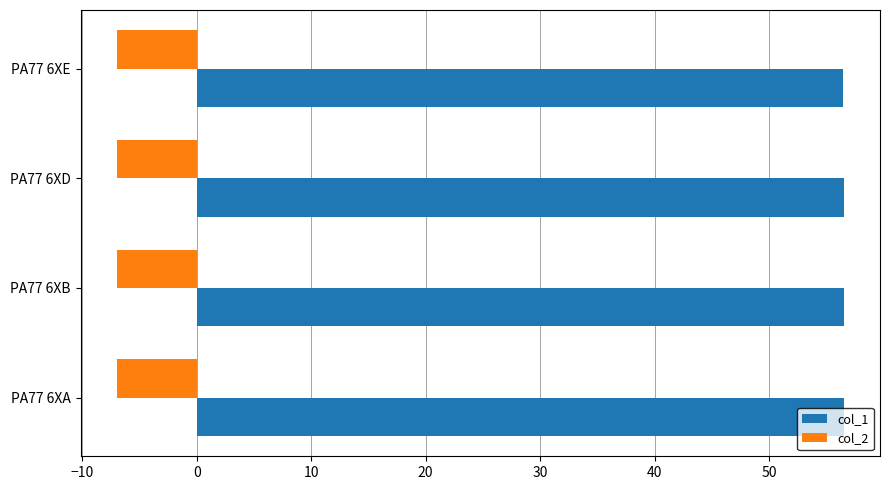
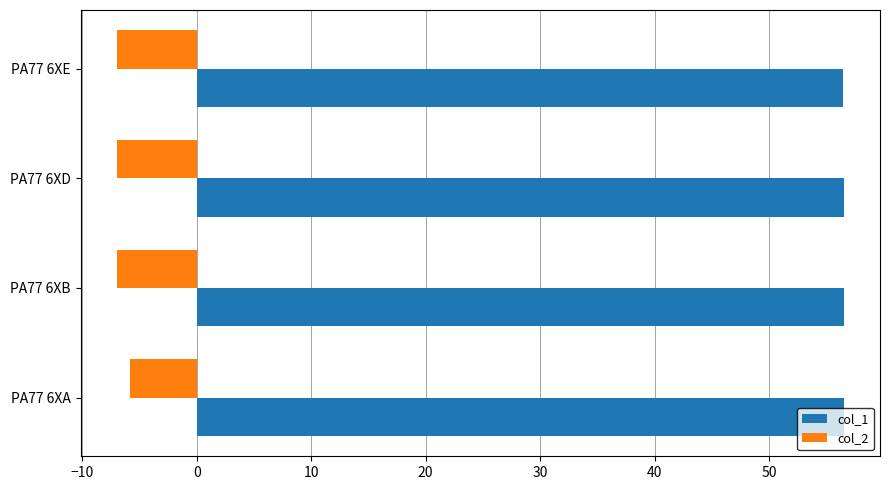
col_2, PA77 6XA: -6.9 -> -5.9
